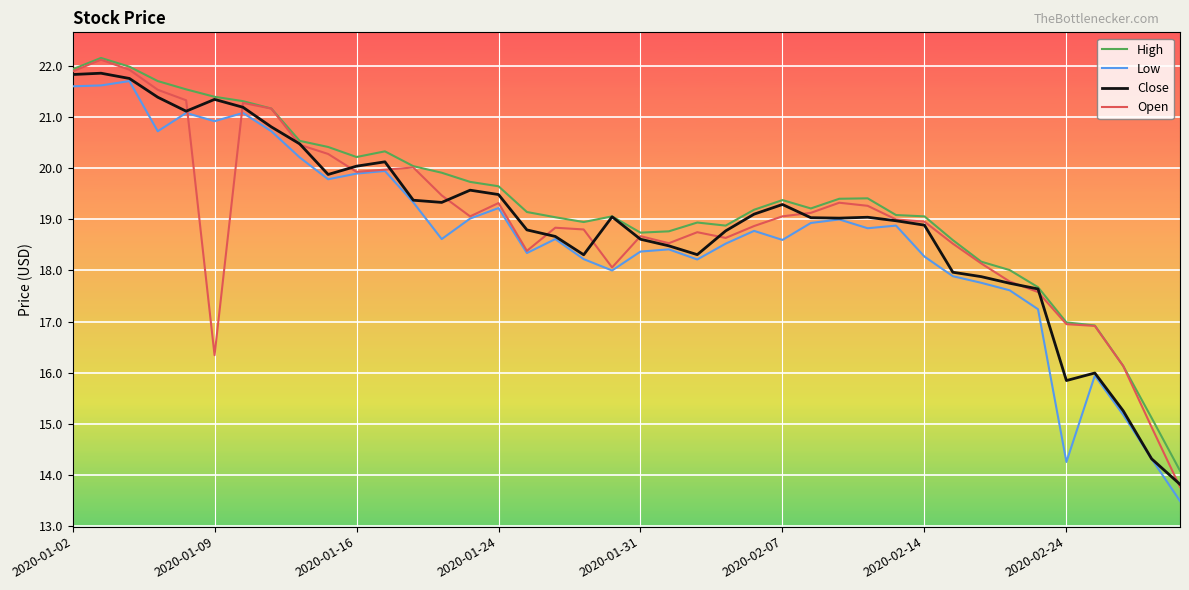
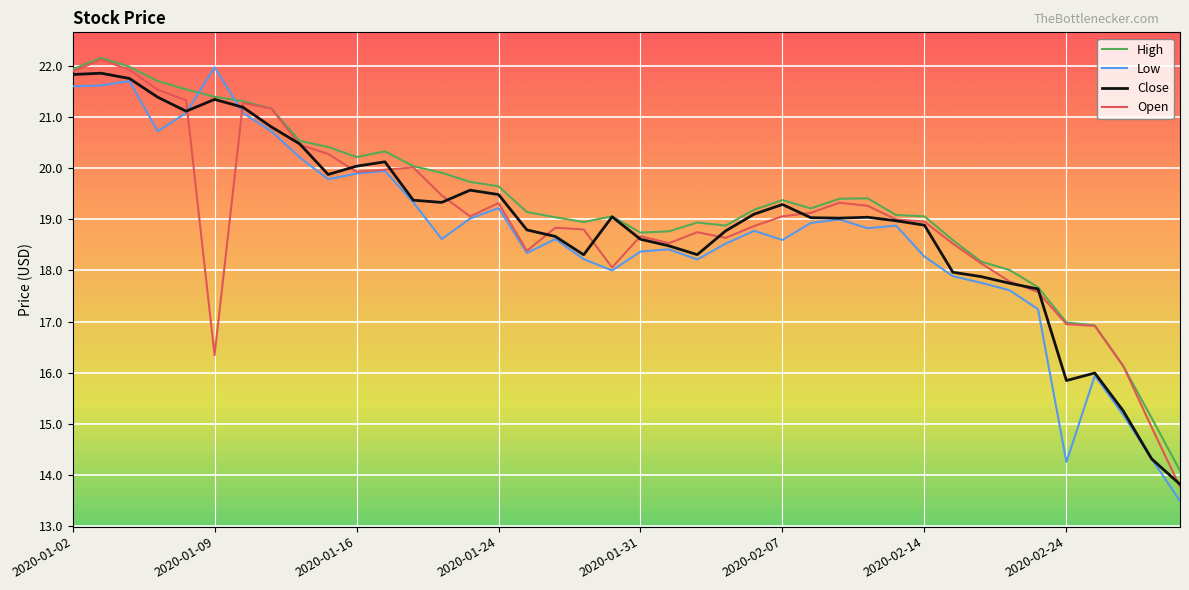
Low, 2020-01-09: 20.9 -> 22.0
